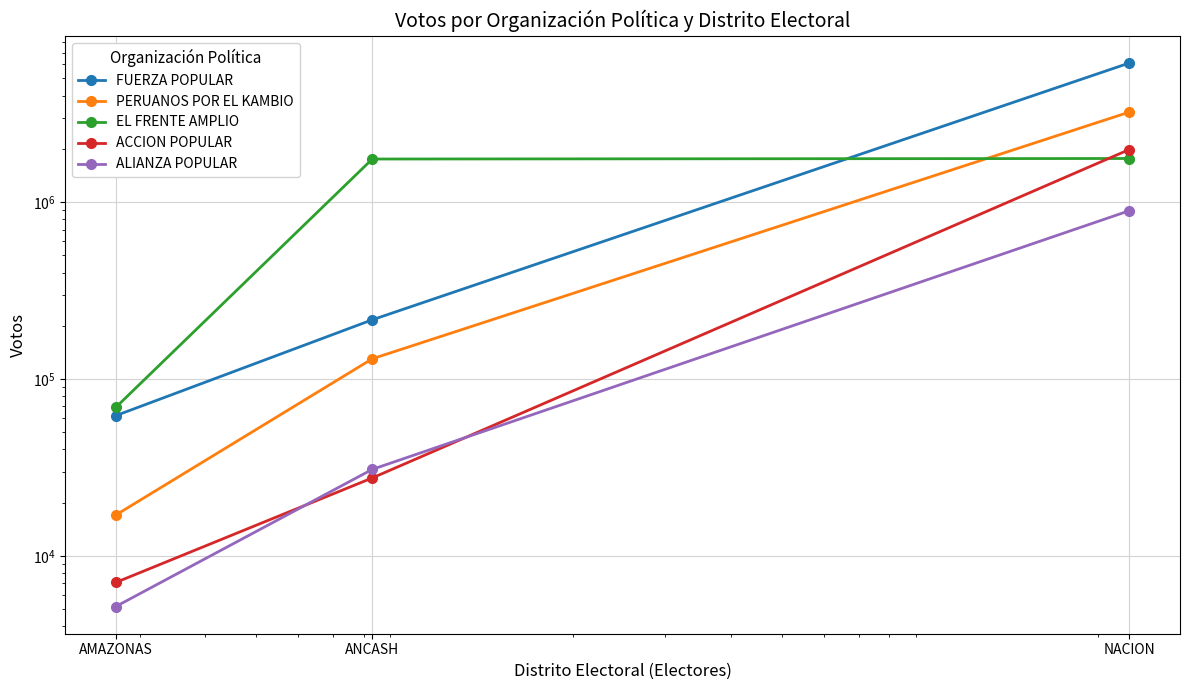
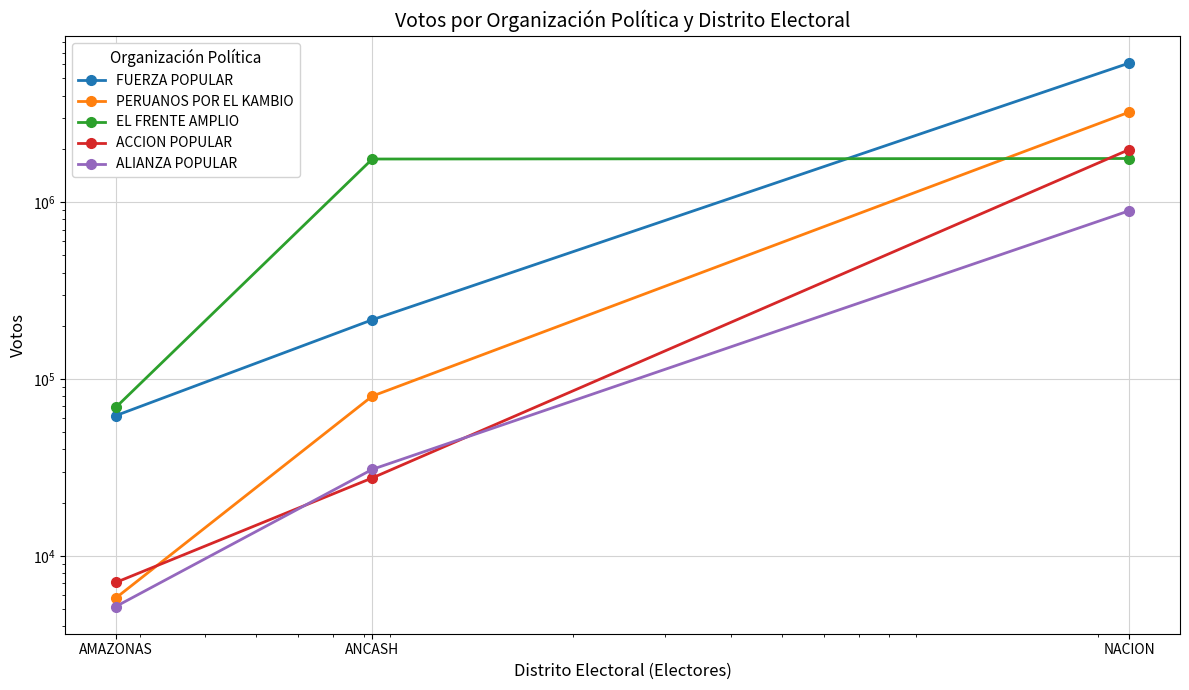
PERUANOS POR EL KAMBIO, AMAZONAS: 17000 -> 5800
PERUANOS POR EL KAMBIO, ANCASH: 130000 -> 80000
